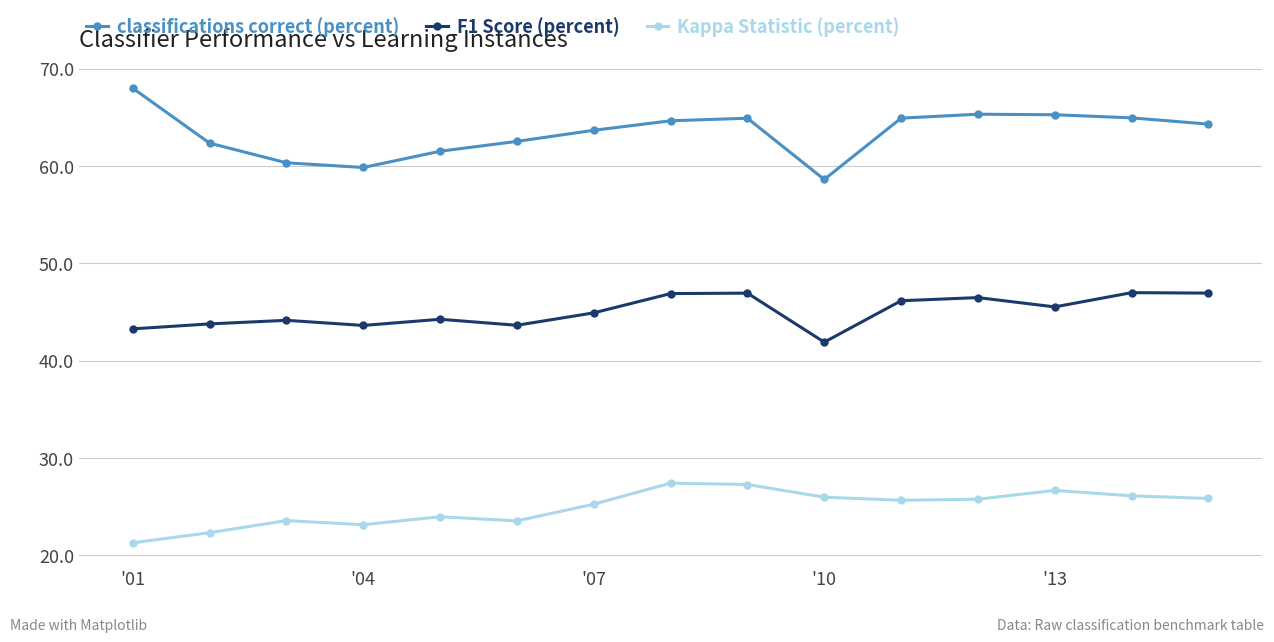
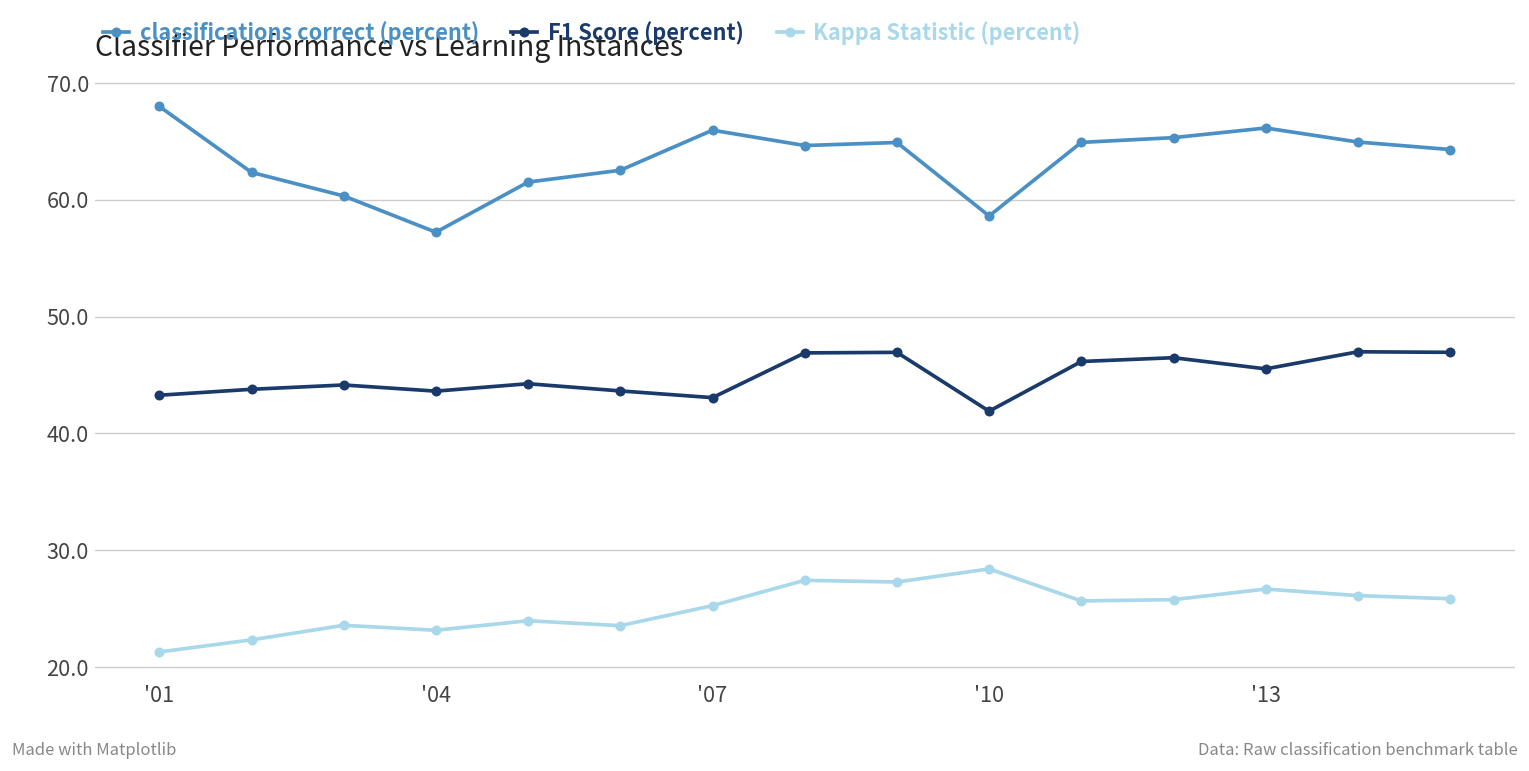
classifications correct (percent), '04: 60 -> 57
classifications correct (percent), '07: 64 -> 66
F1 Score (percent), '07: 45 -> 43
Kappa Statistic (percent), '10: 26 -> 28
classifications correct (percent), '13: 65 -> 66
